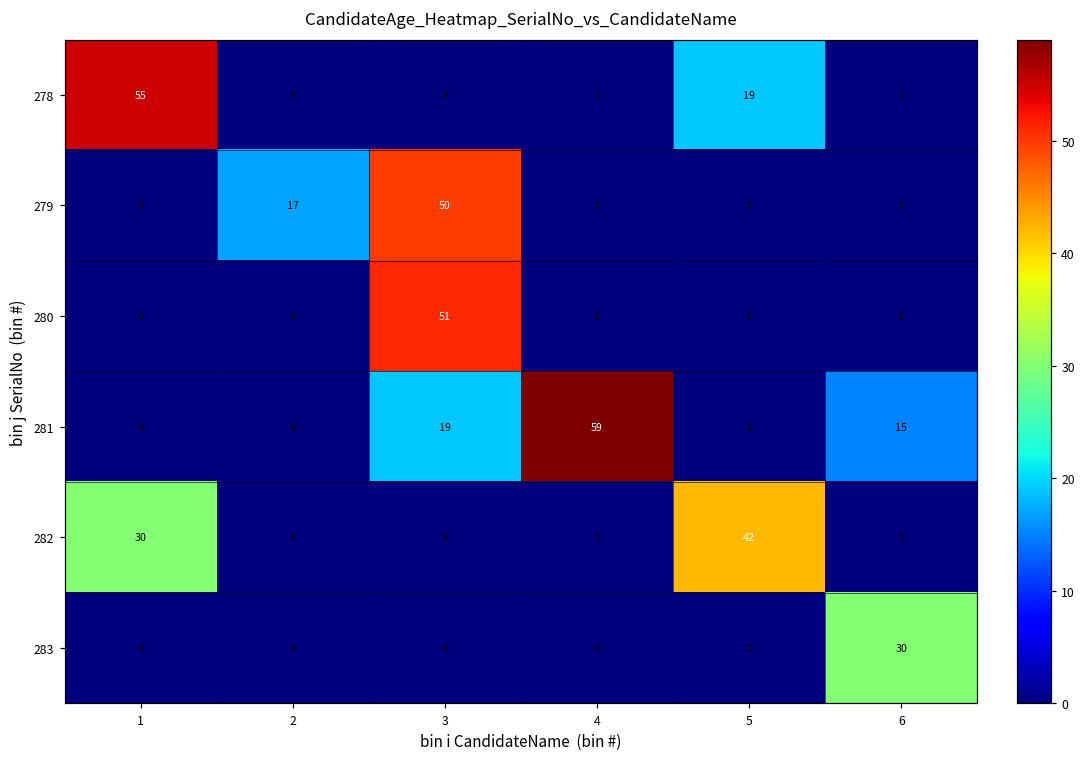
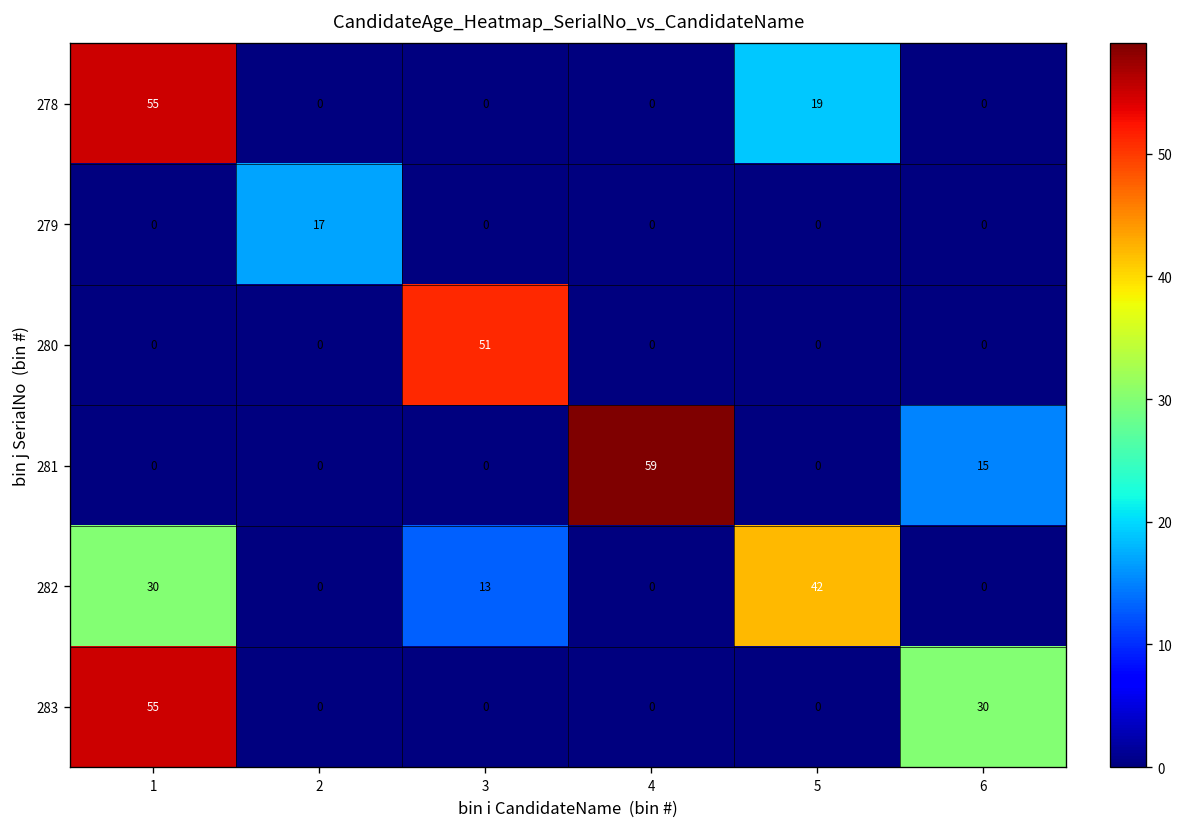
279, 3: 50 -> 0
281, 3: 19 -> 0
282, 3: 0 -> 13
283, 1: 0 -> 55
